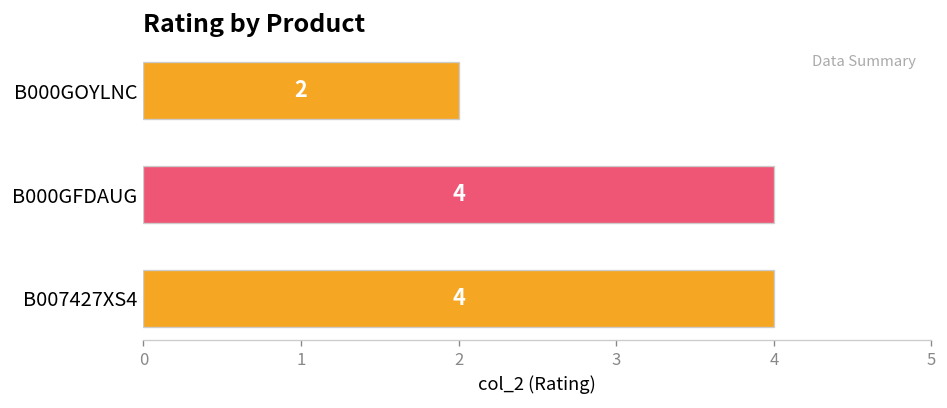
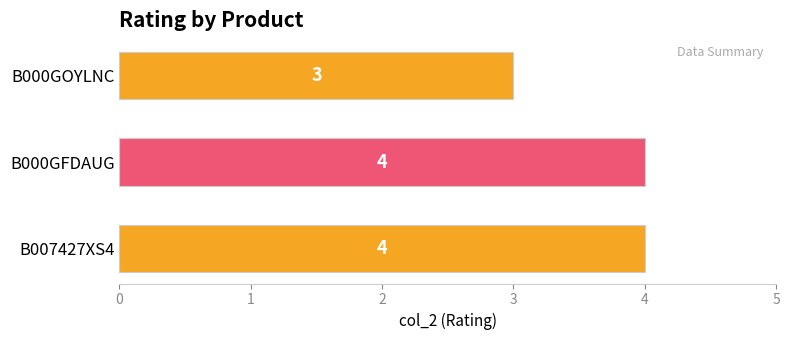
B000GOYLNC: 2 -> 3
